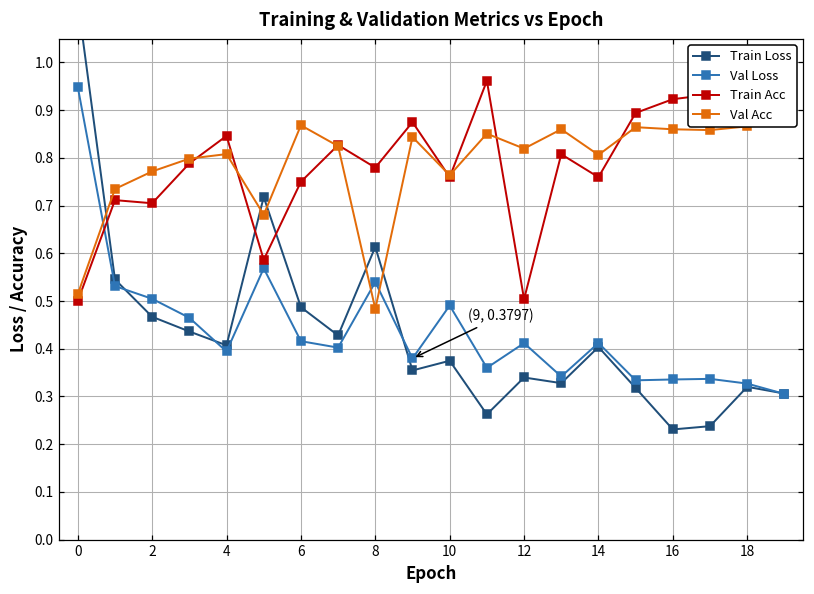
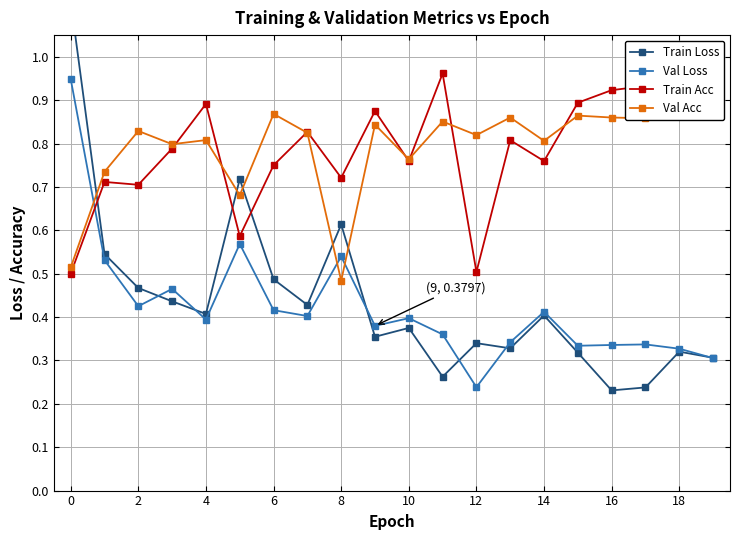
Val Loss, 2: 0.50 -> 0.43
Val Acc, 2: 0.77 -> 0.83
Train Acc, 4: 0.85 -> 0.89
Train Acc, 8: 0.78 -> 0.72
Val Loss, 10: 0.49 -> 0.40
Val Loss, 12: 0.41 -> 0.24
